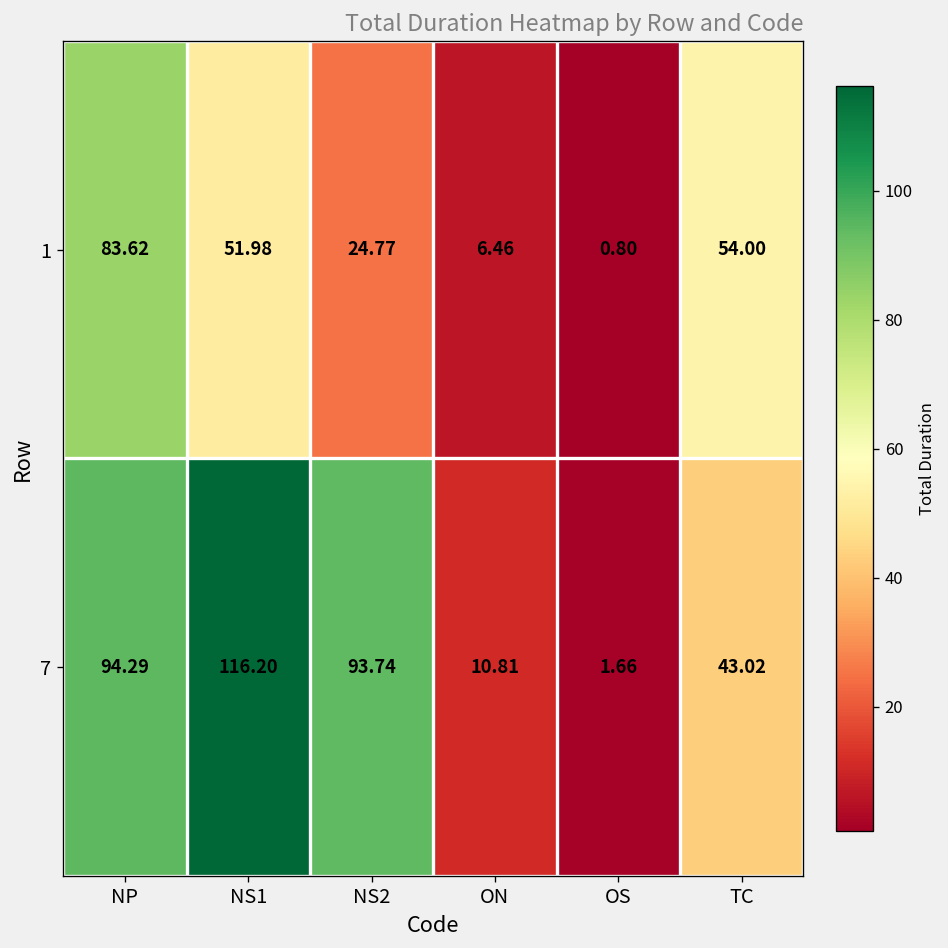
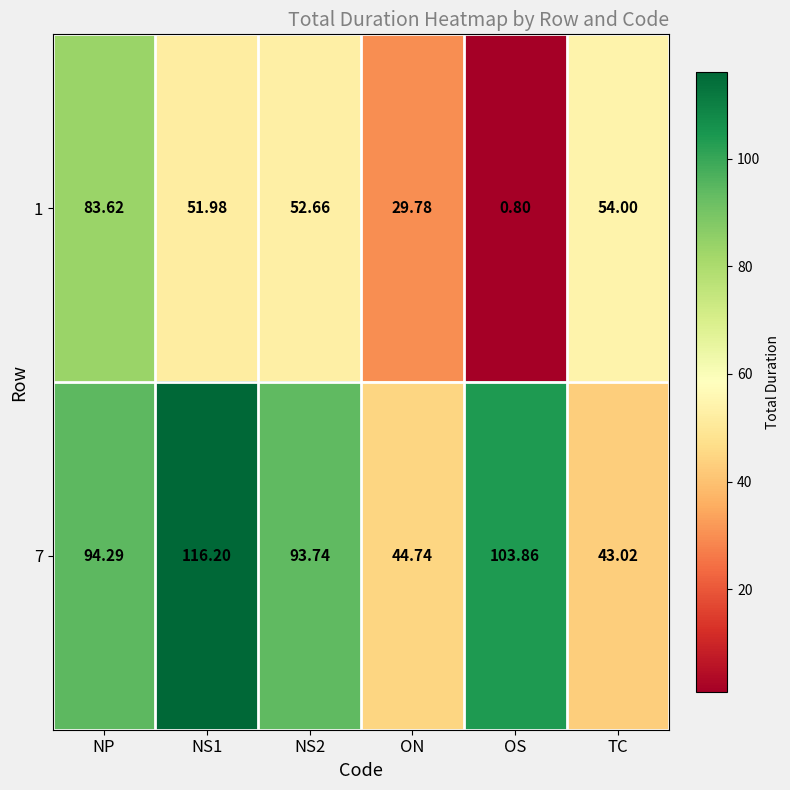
1, NS2: 24.77 -> 52.66
1, ON: 6.46 -> 29.78
7, ON: 10.81 -> 44.74
7, OS: 1.66 -> 103.86
